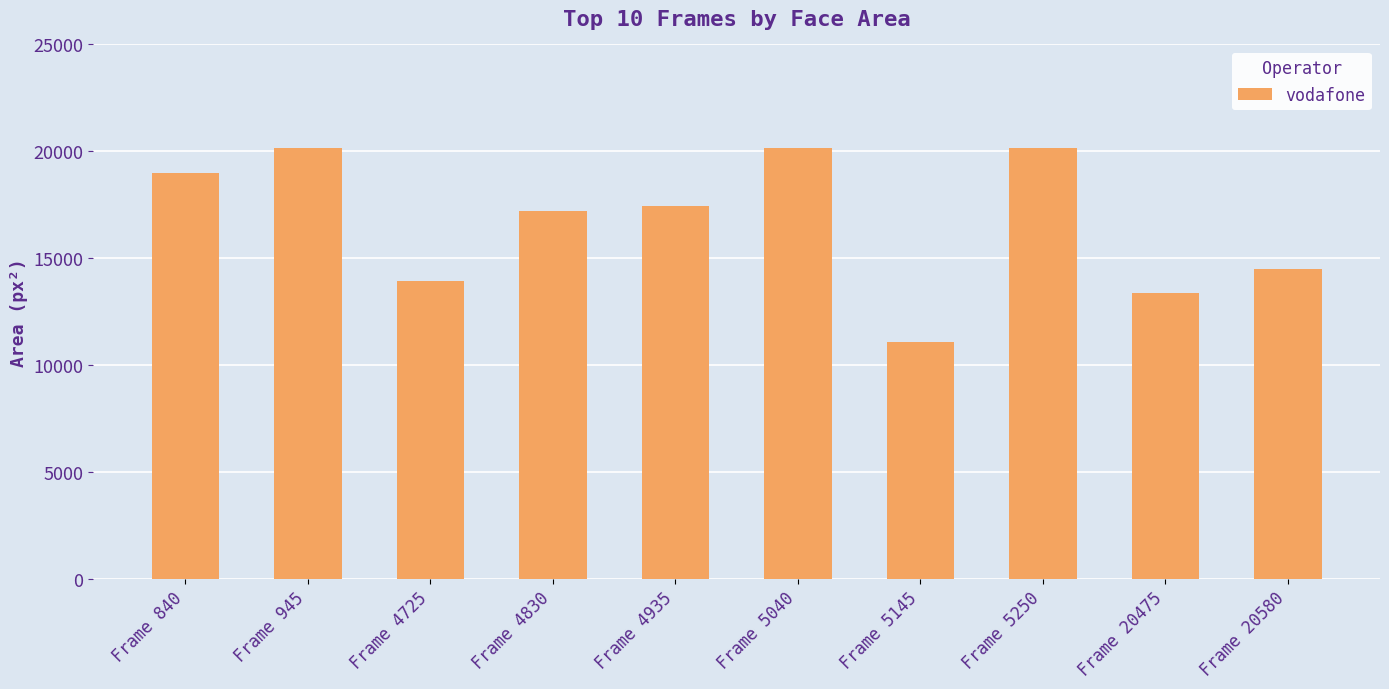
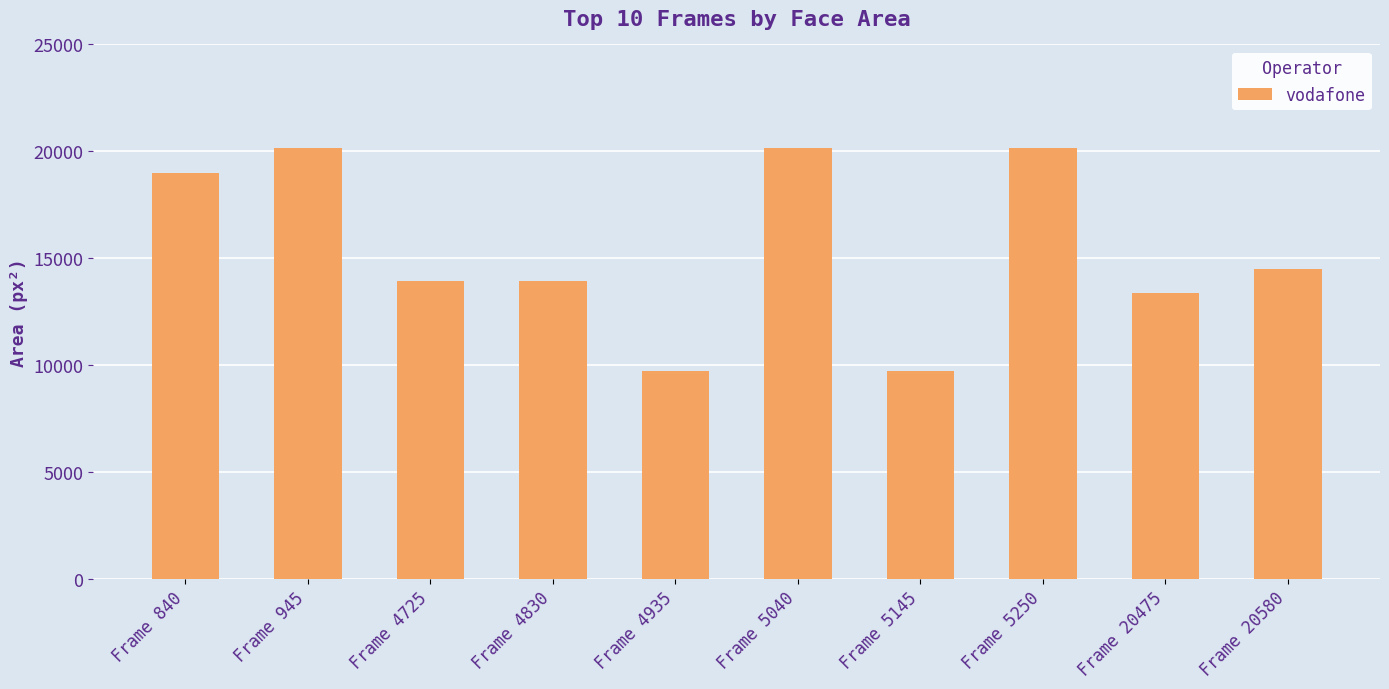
Frame 4830: 17200 -> 13900
Frame 4935: 17500 -> 9700
Frame 5145: 11100 -> 9700
